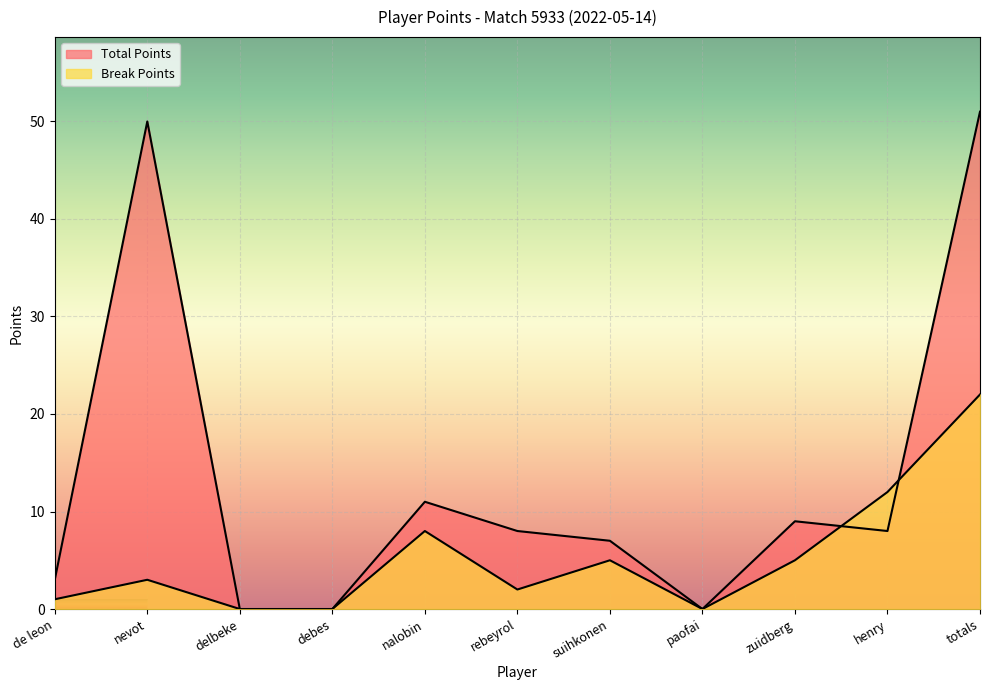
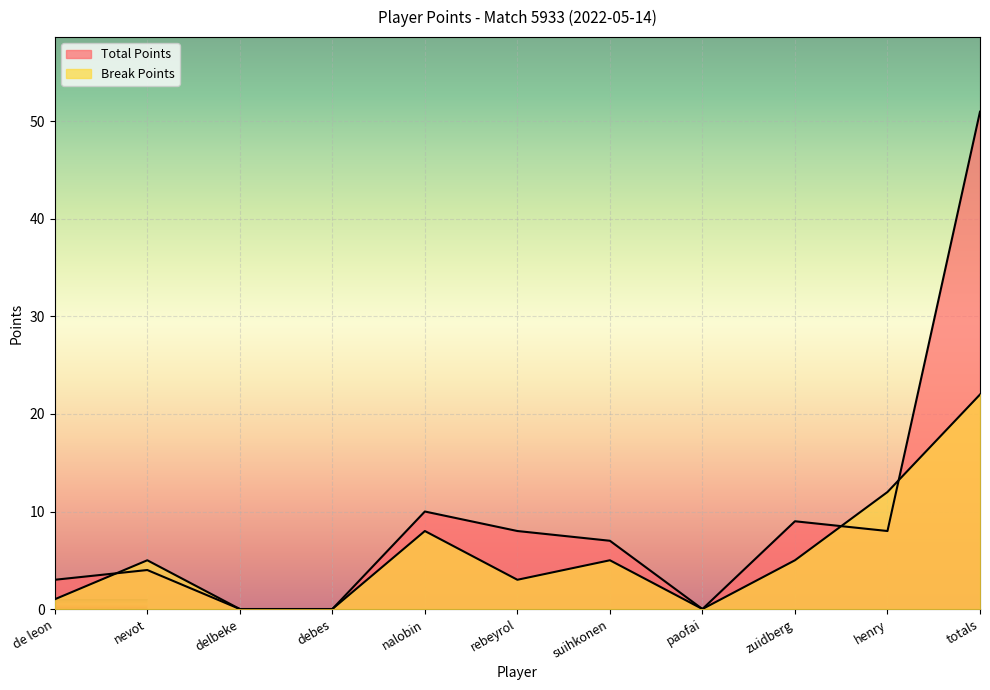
Total Points, nevot: 50 -> 4
Break Points, nevot: 3 -> 5
Total Points, nalobin: 11 -> 10
Break Points, rebeyrol: 2 -> 3
